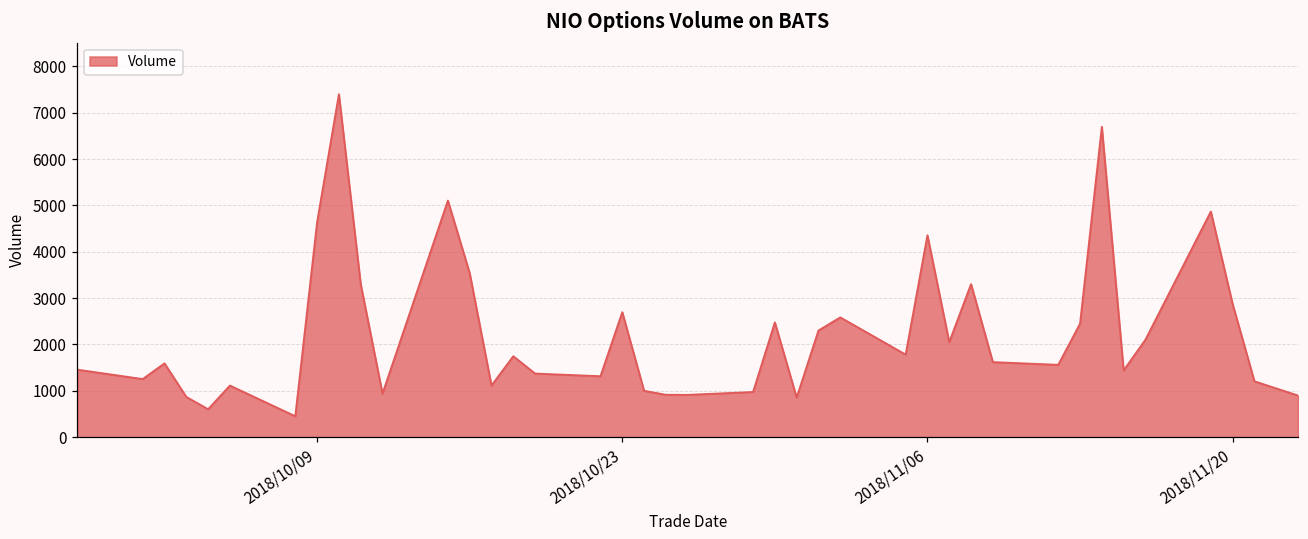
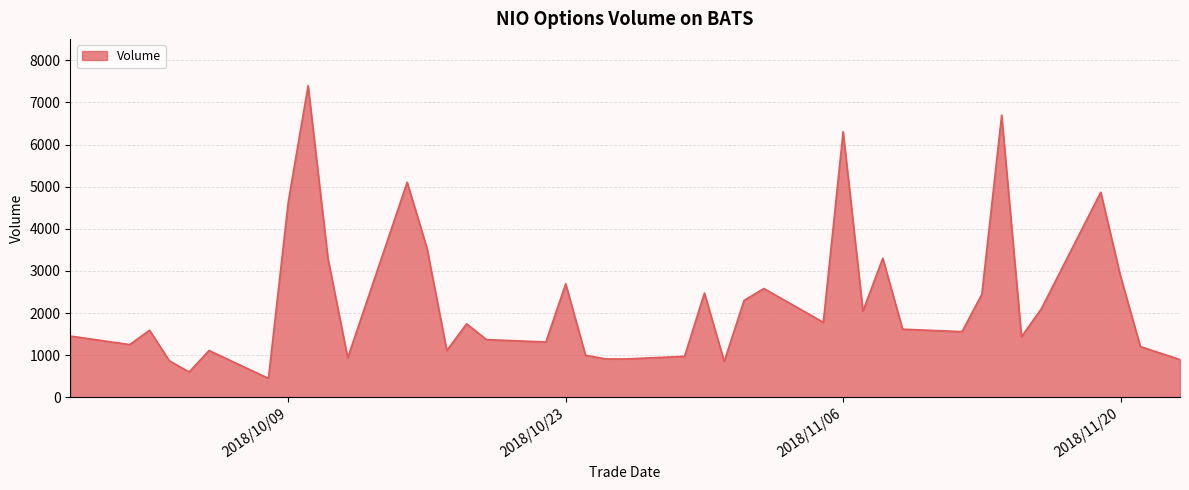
2018/11/06: 4400 -> 6300
